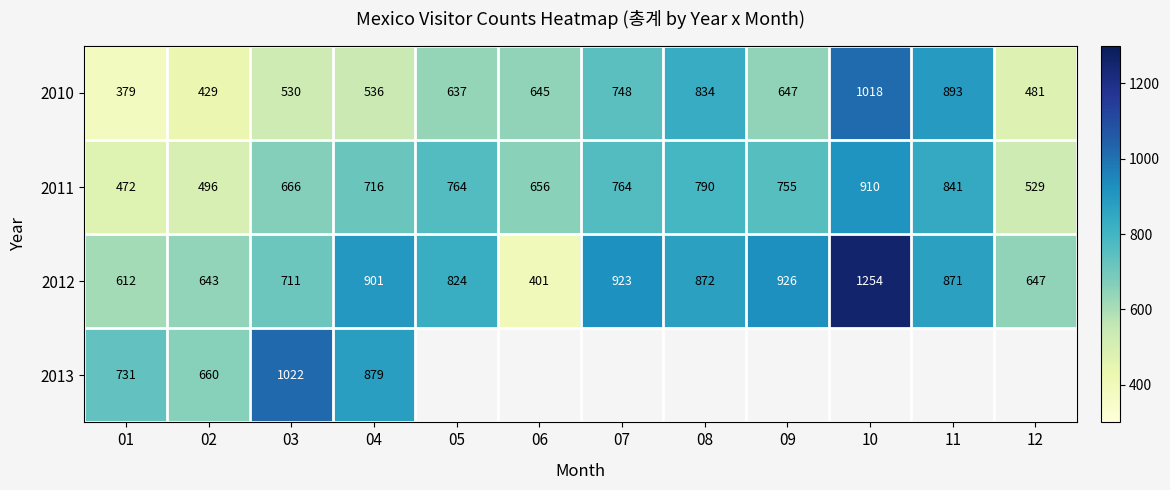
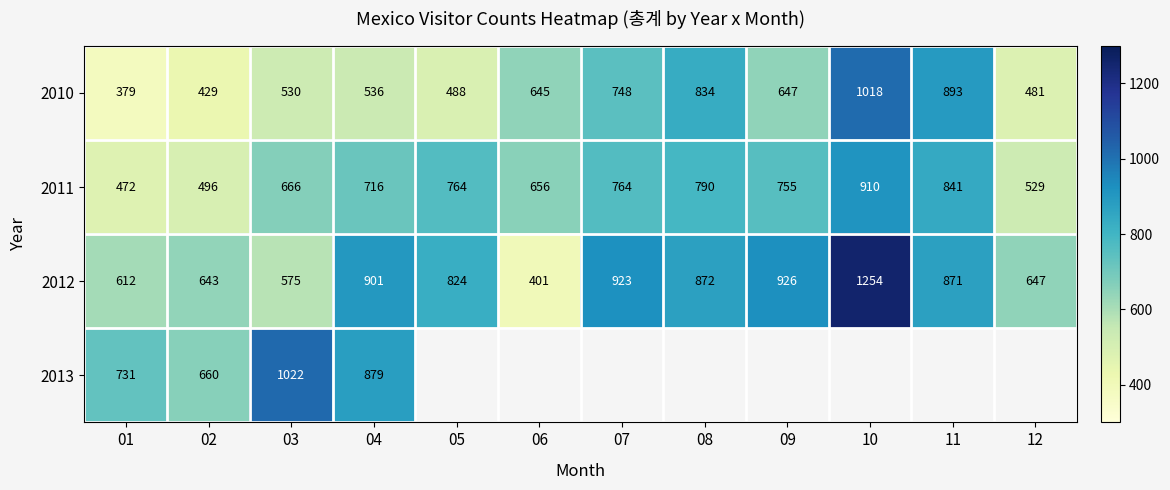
2010, 05: 637 -> 488
2012, 03: 711 -> 575
